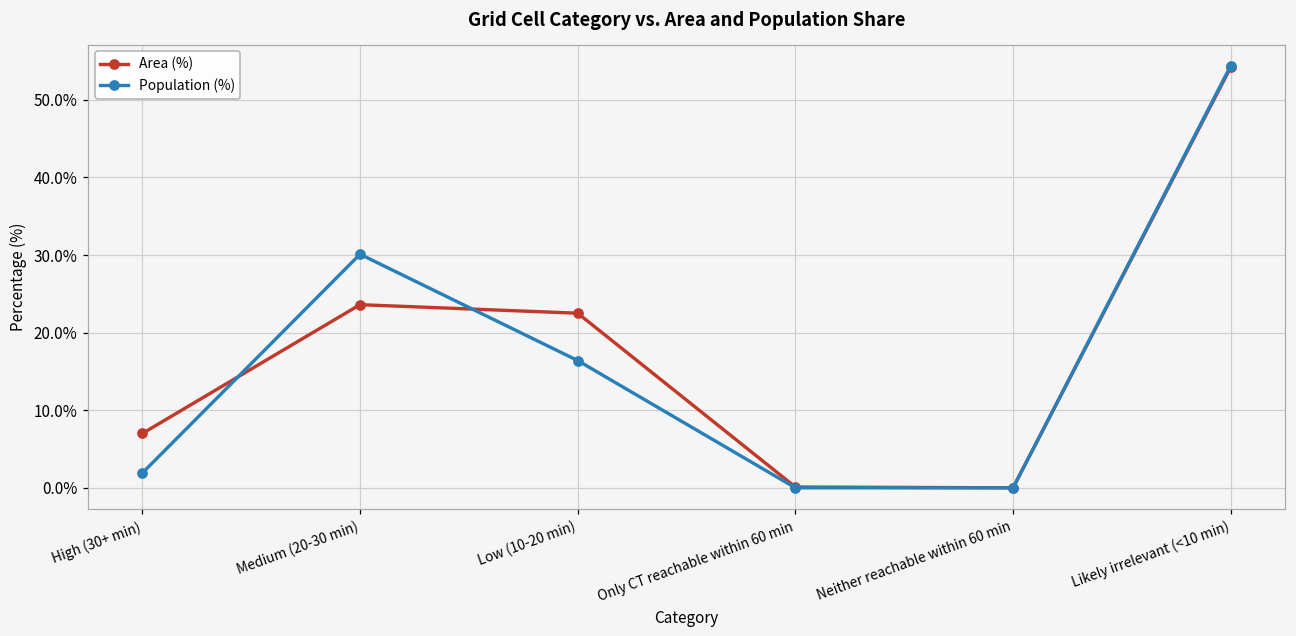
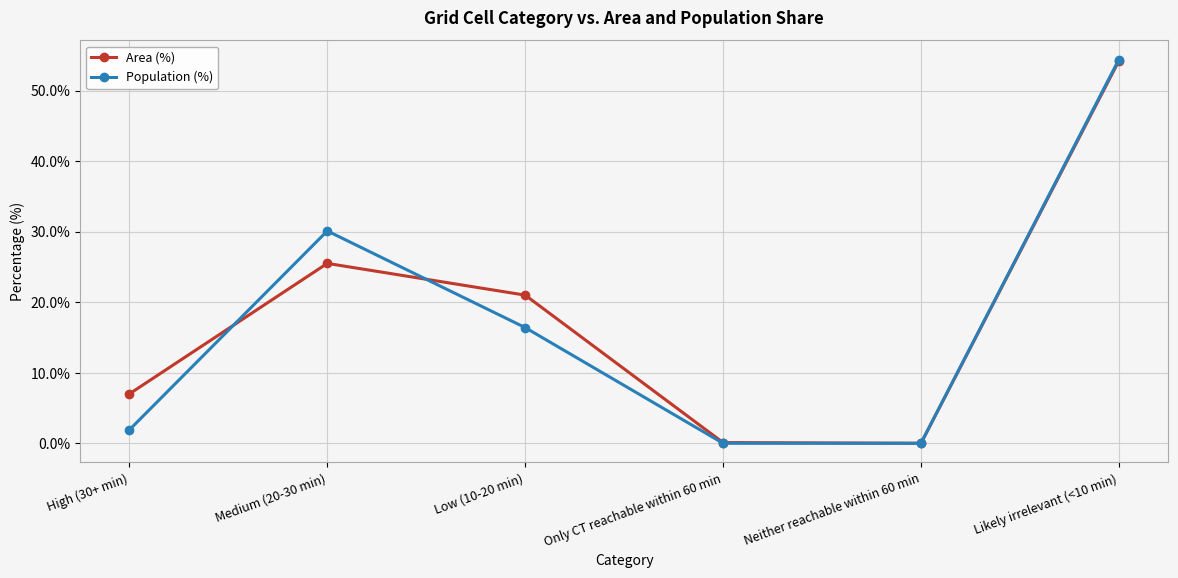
Area (%), Medium (20-30 min): 24% -> 26%
Area (%), Low (10-20 min): 23% -> 21%
